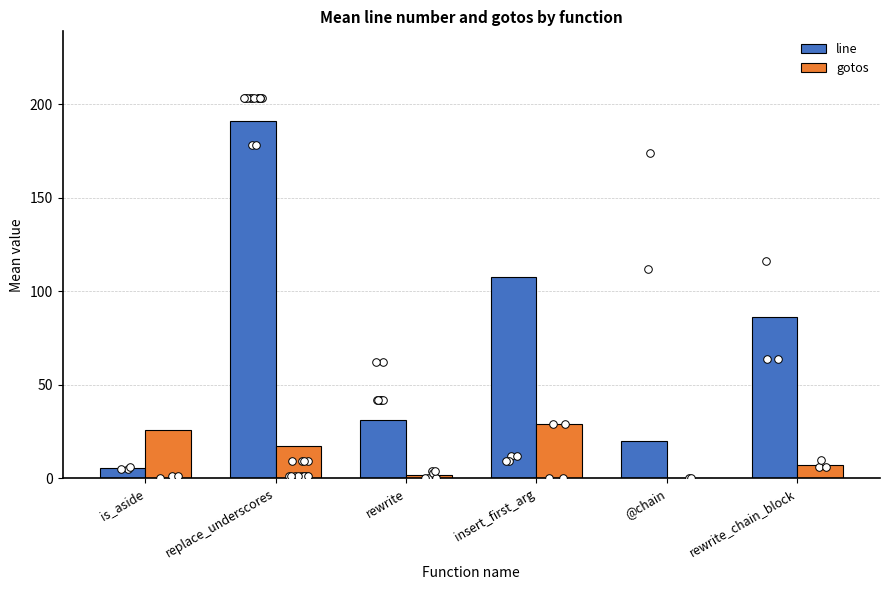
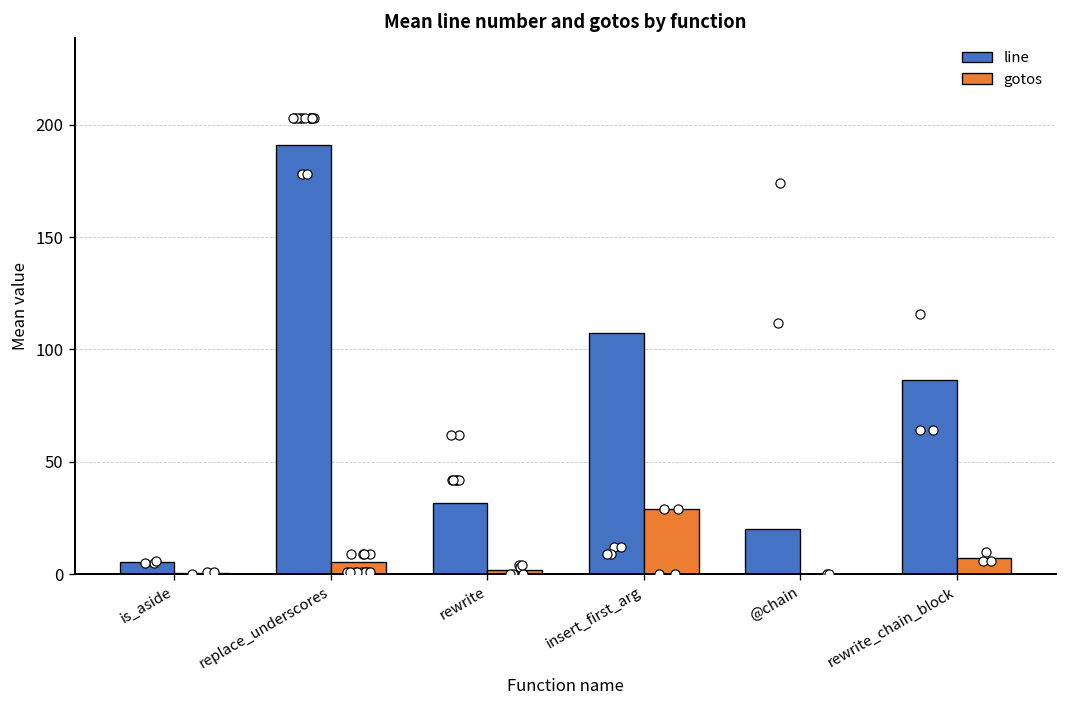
gotos, is_aside: 26 -> 1
gotos, replace_underscores: 17 -> 5
